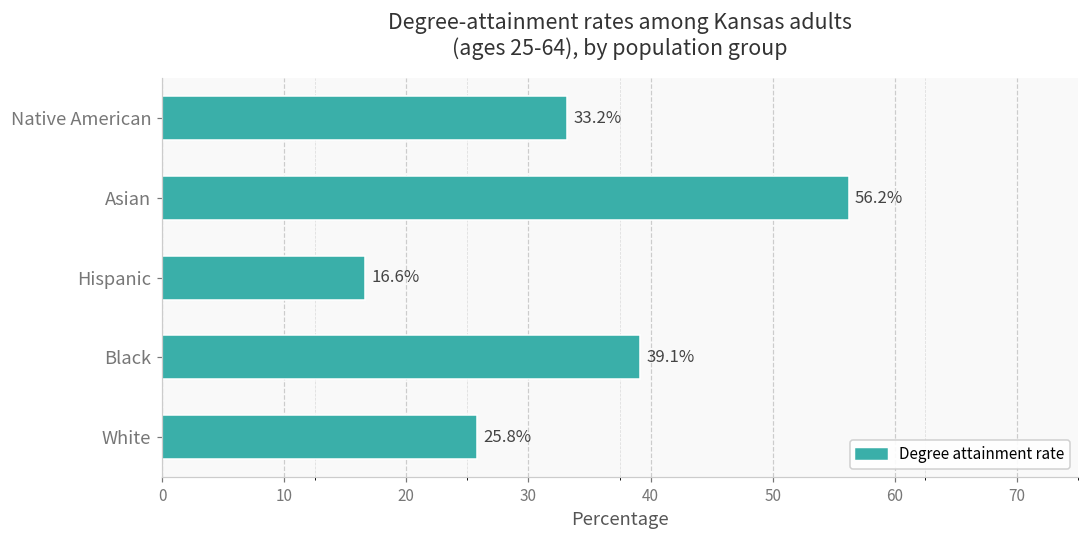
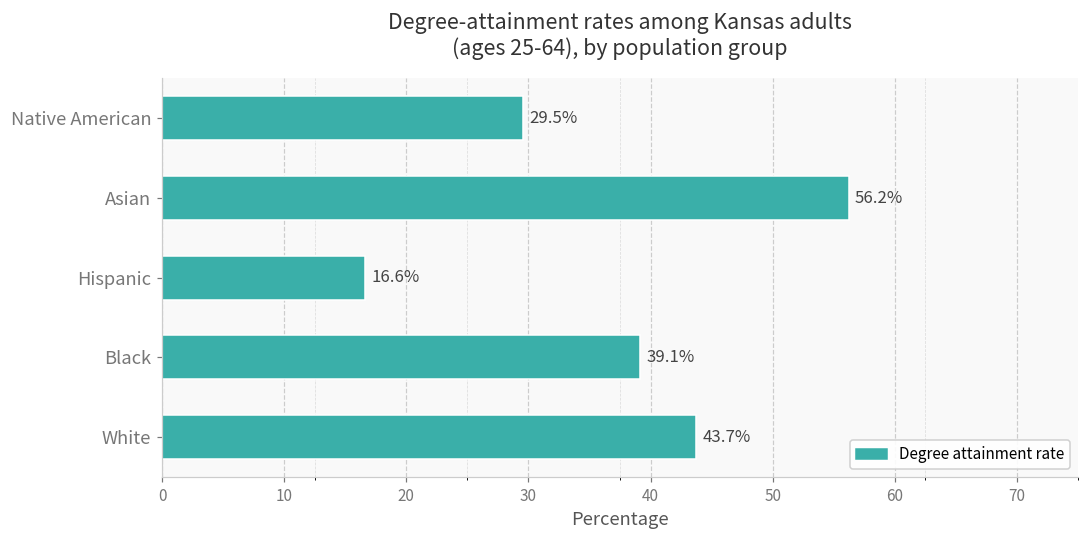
Native American: 33.2% -> 29.5%
White: 25.8% -> 43.7%
